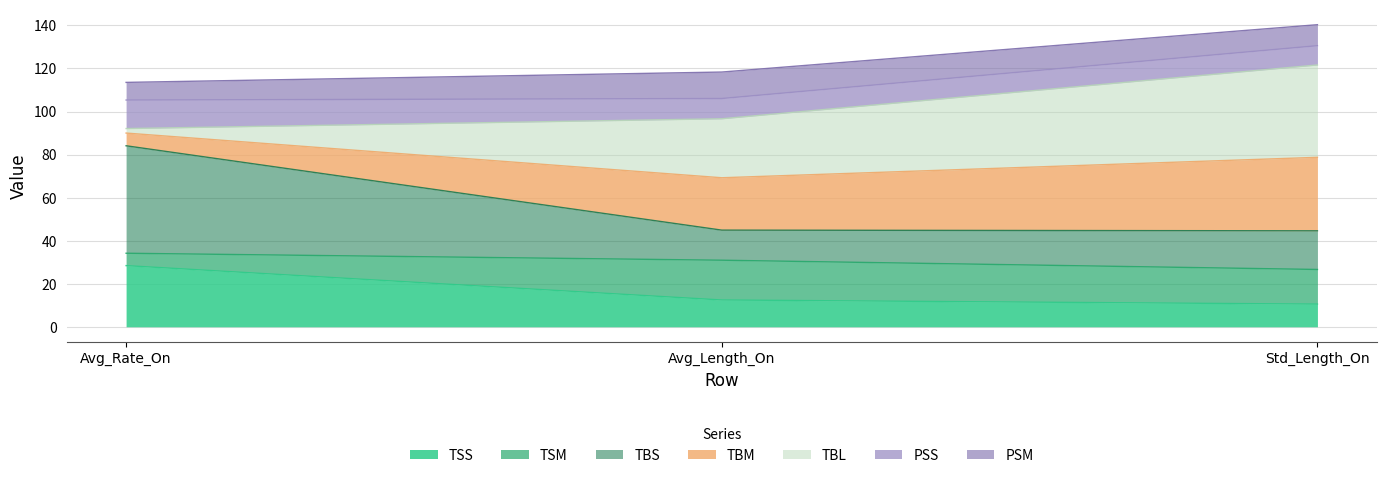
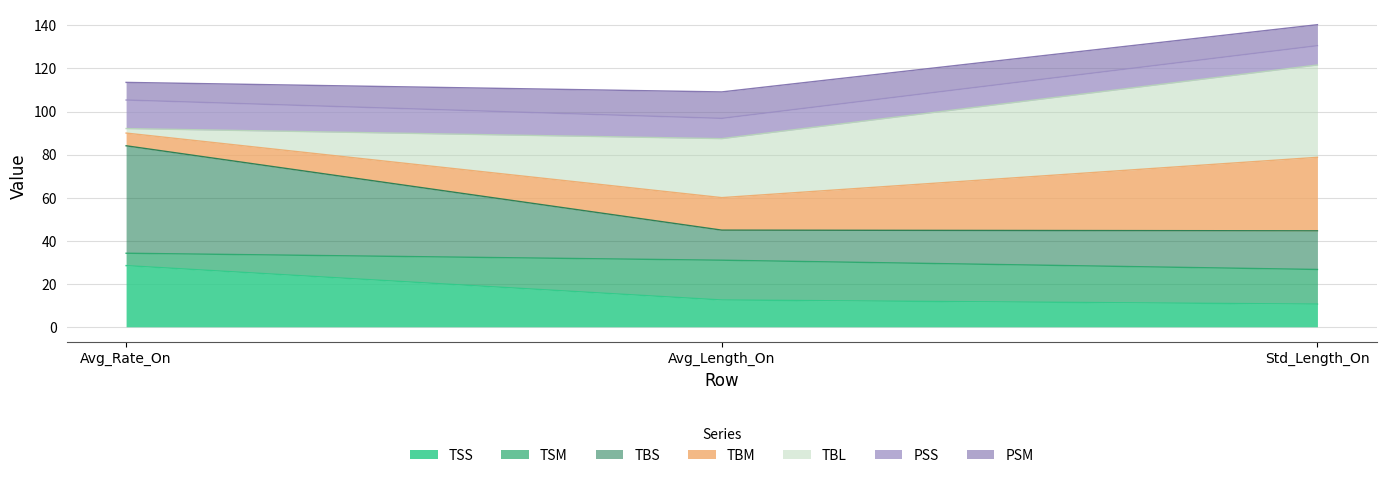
TBM, Avg_Length_On: 24 -> 15
